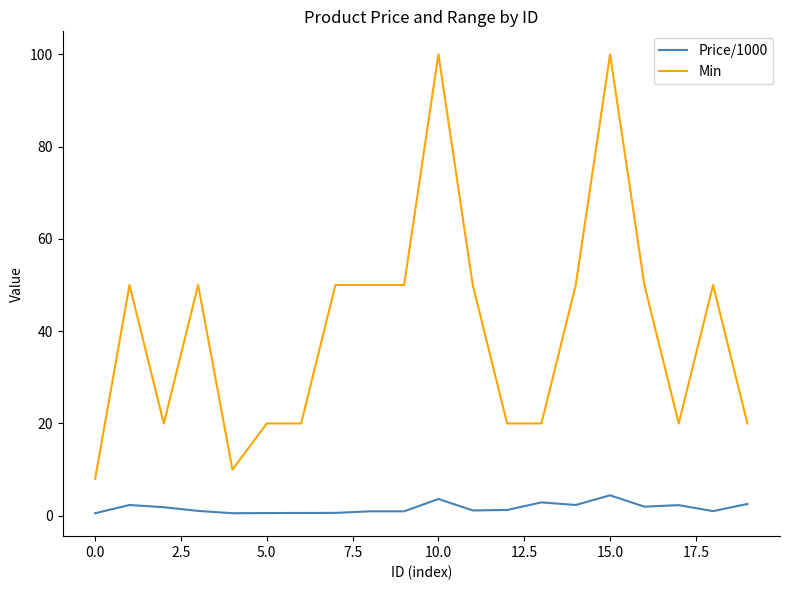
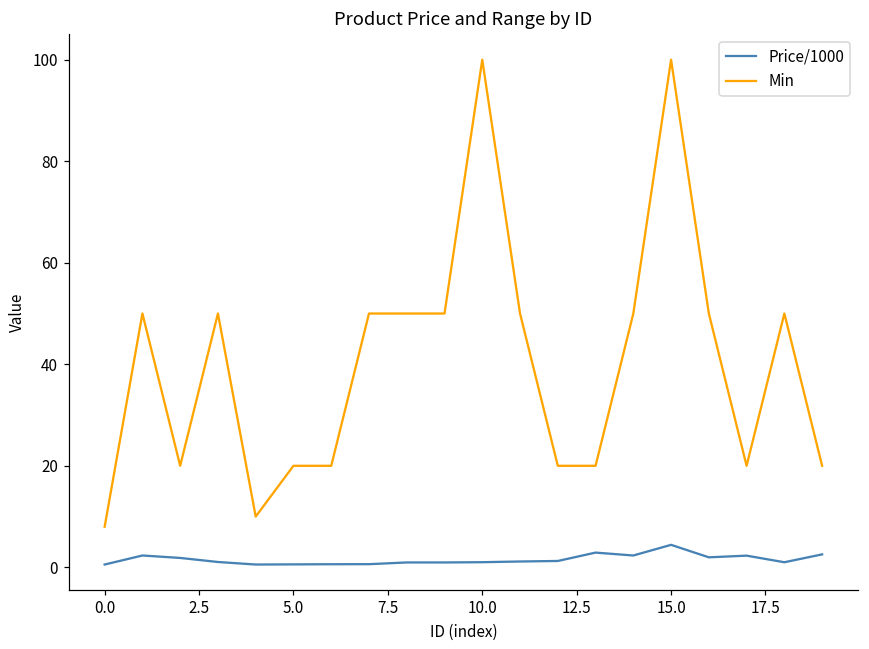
Price/1000, 10.0: 4 -> 1
